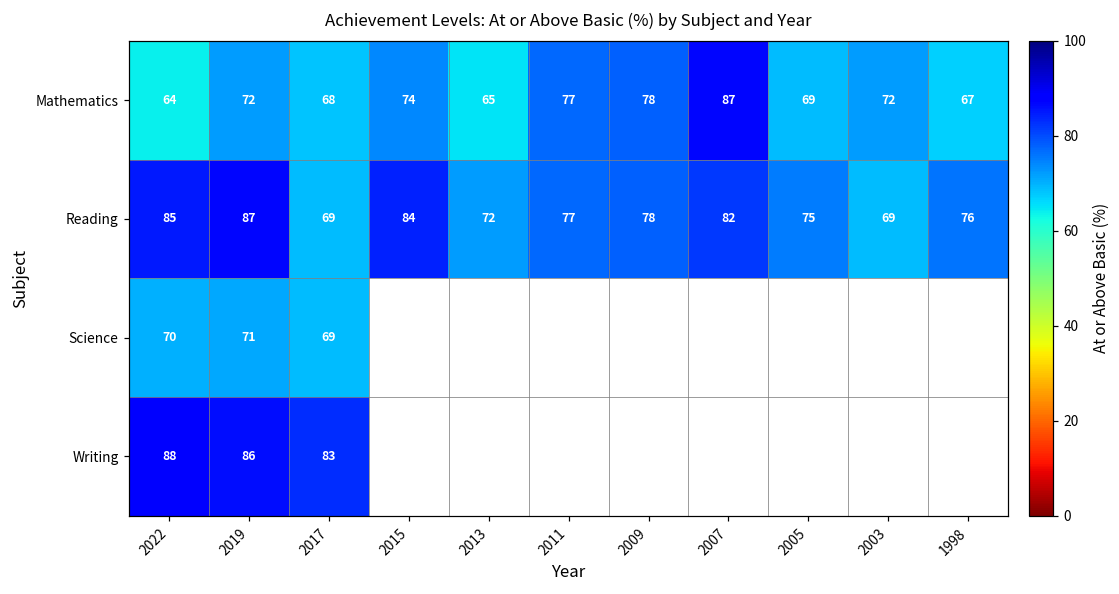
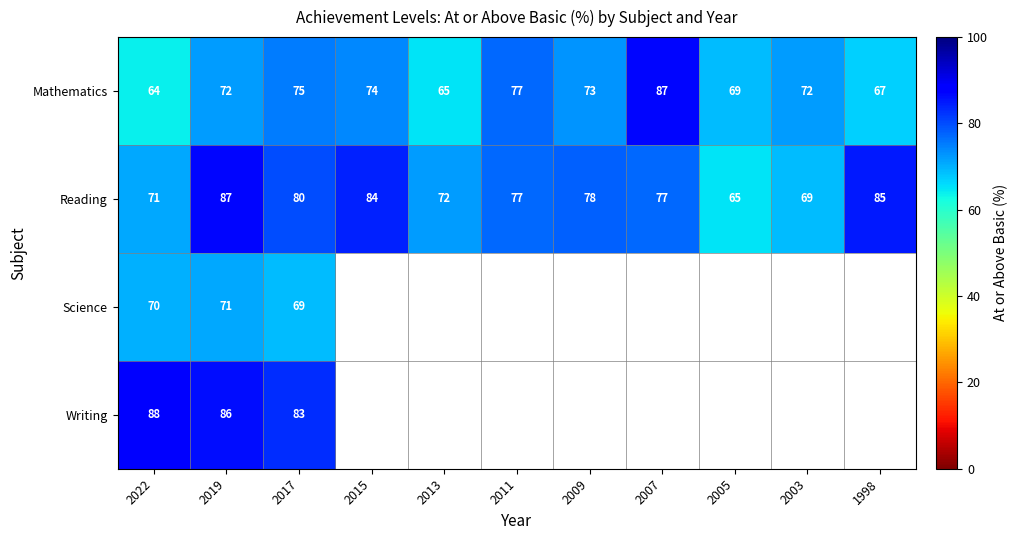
Mathematics, 2017: 68 -> 75
Mathematics, 2009: 78 -> 73
Reading, 2022: 85 -> 71
Reading, 2017: 69 -> 80
Reading, 2007: 82 -> 77
Reading, 2005: 75 -> 65
Reading, 1998: 76 -> 85
